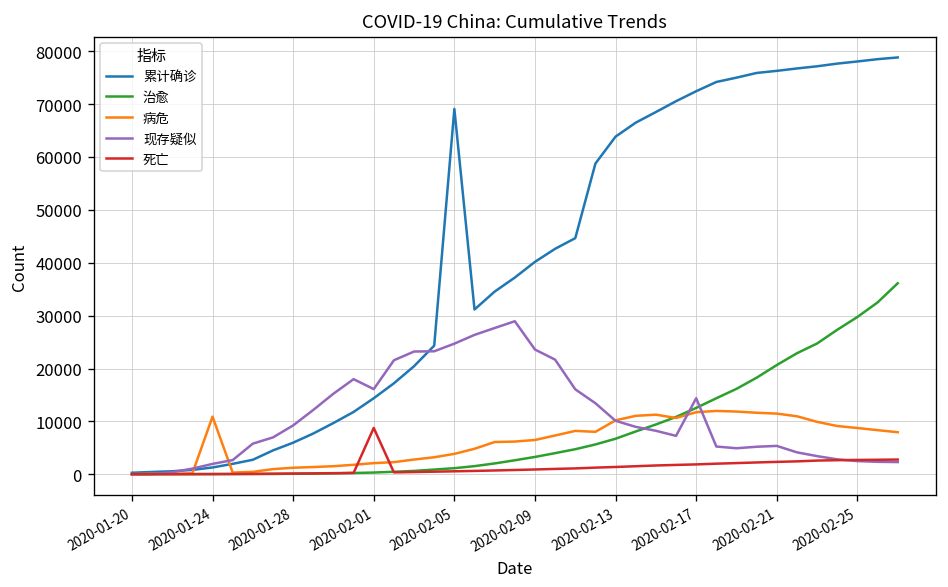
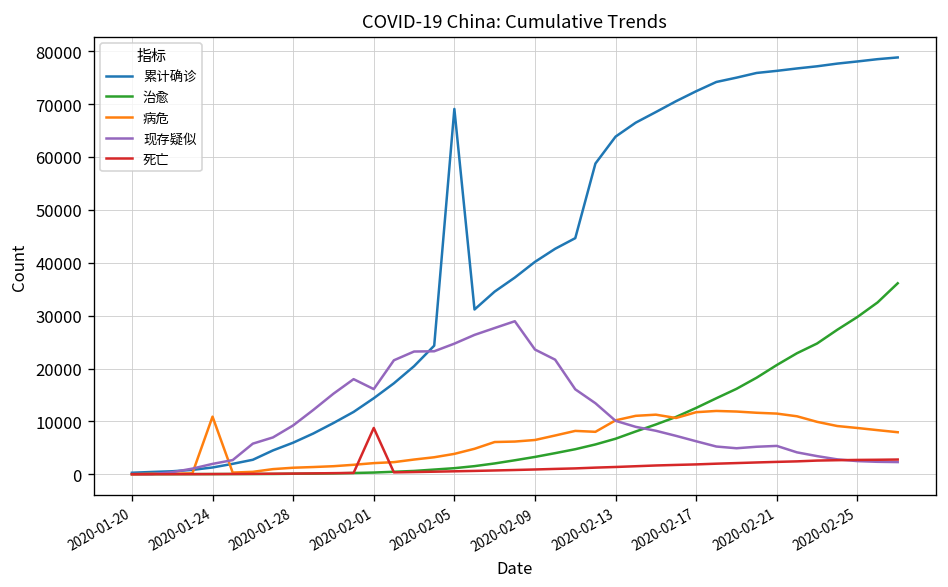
现存疑似, 2020-02-17: 14000 -> 6000
